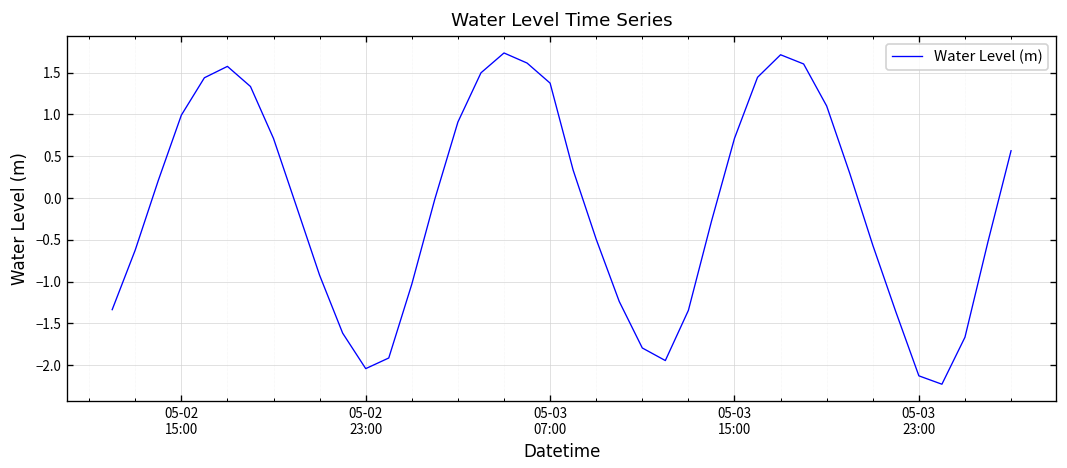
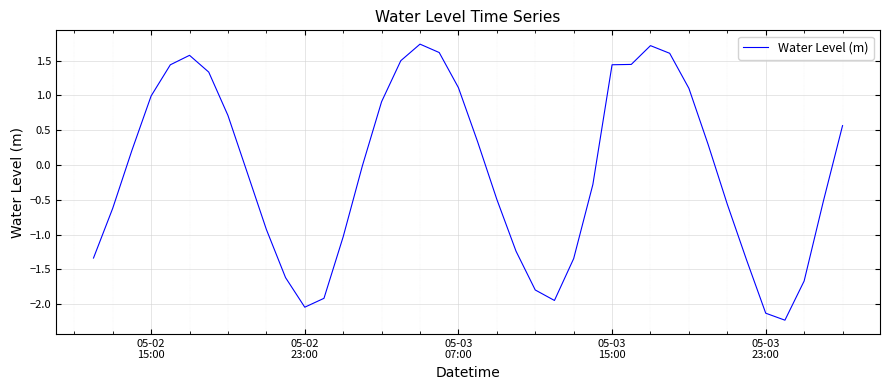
05-03 07:00: 1.4 -> 1.1
05-03 15:00: 0.7 -> 1.4
